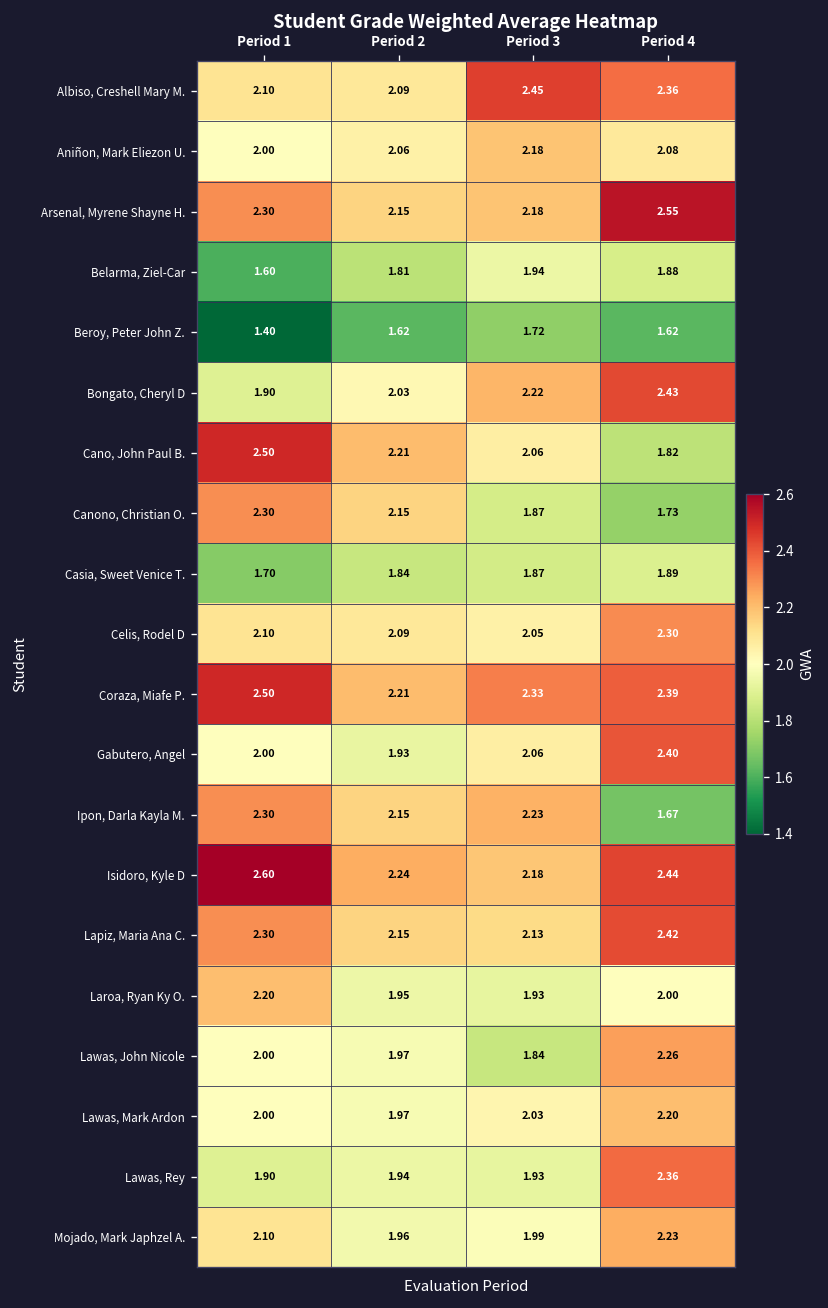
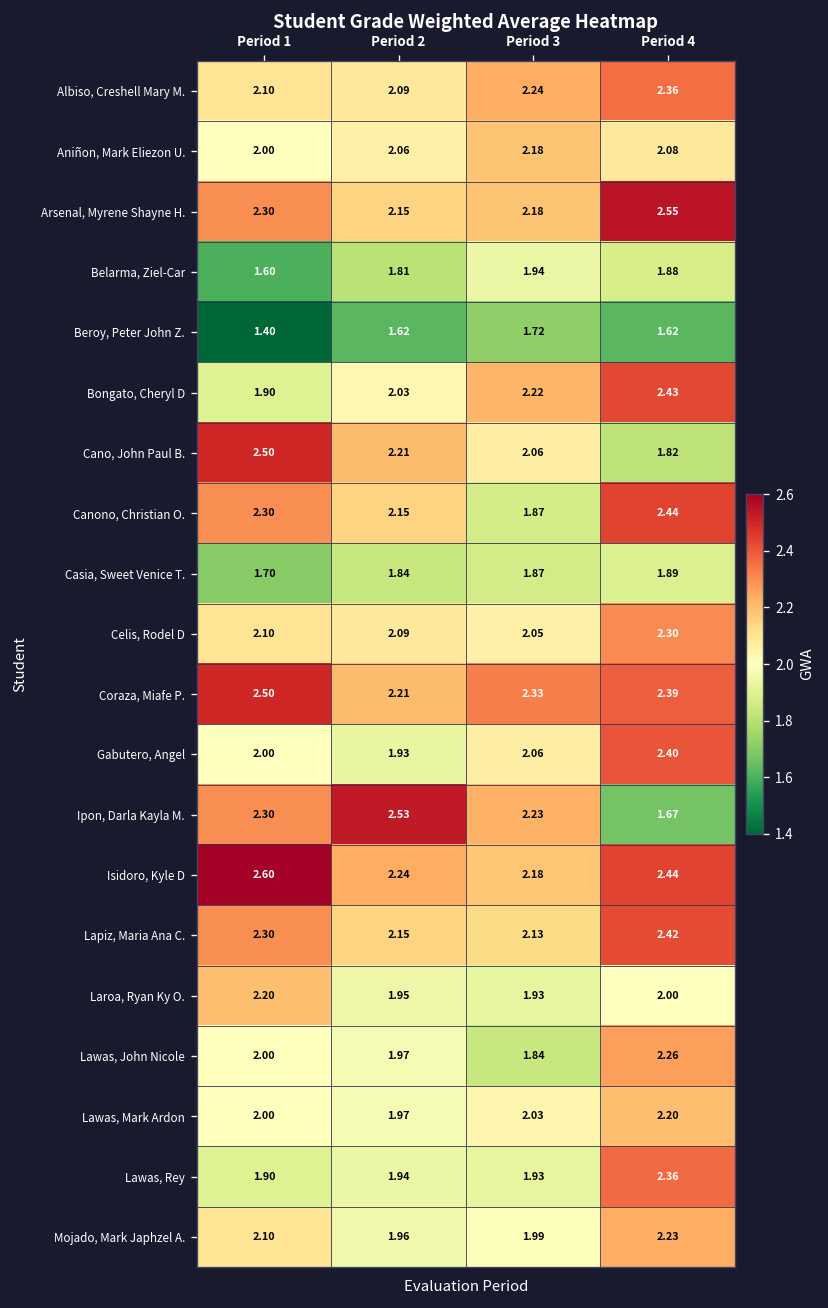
Albiso, Creshell Mary M., Period 3: 2.45 -> 2.24
Canono, Christian O., Period 4: 1.73 -> 2.44
Ipon, Darla Kayla M., Period 2: 2.15 -> 2.53
